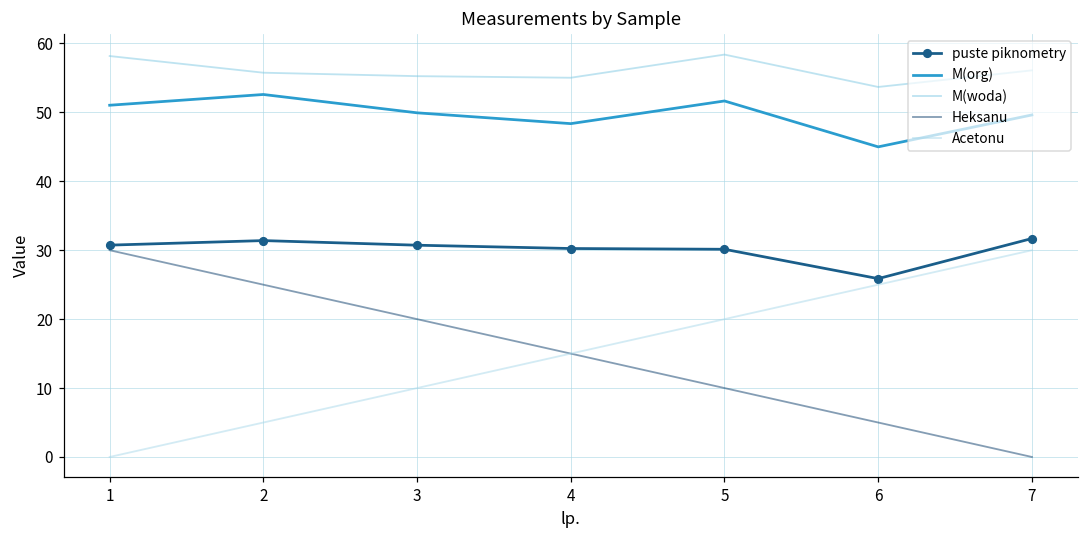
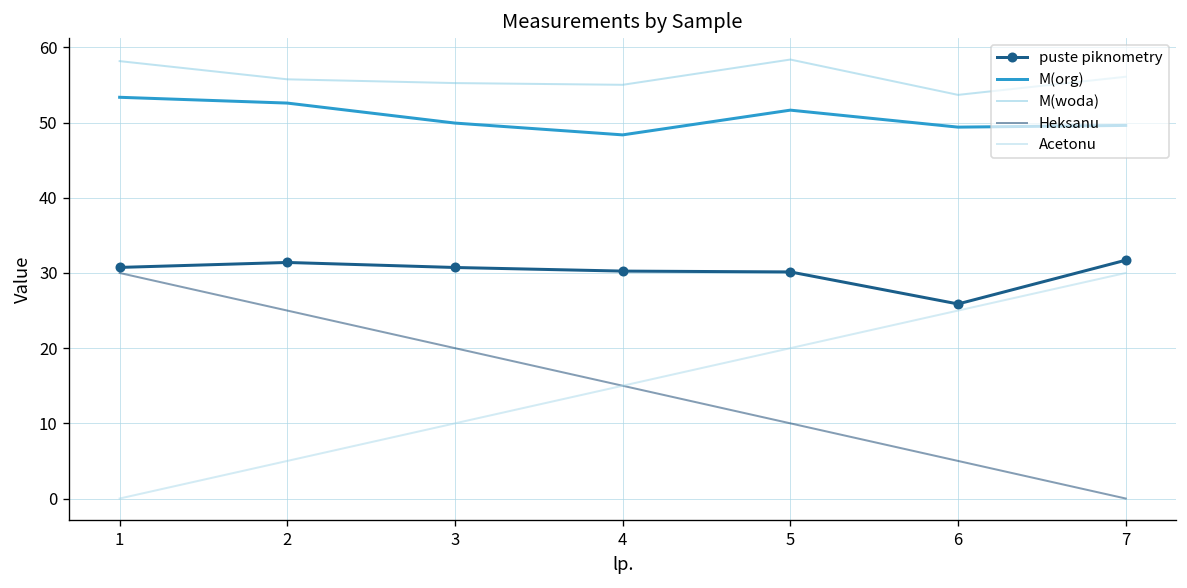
M(org), 1: 51 -> 53
M(org), 6: 45 -> 49
